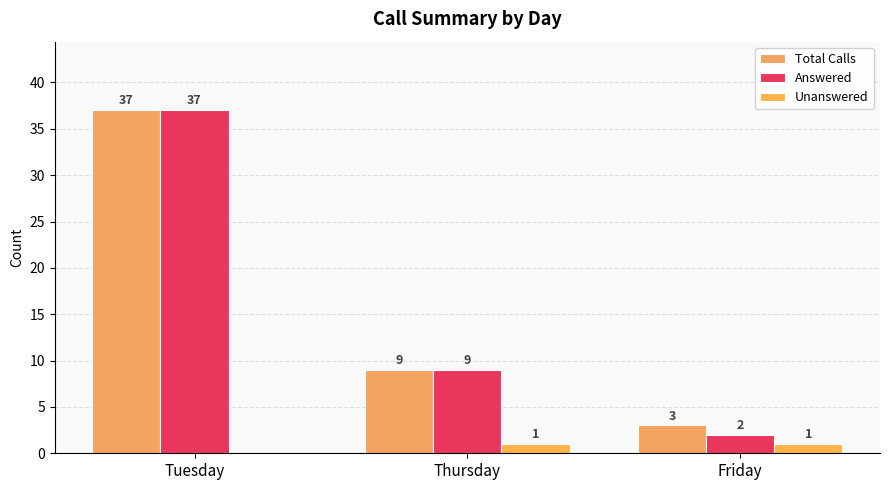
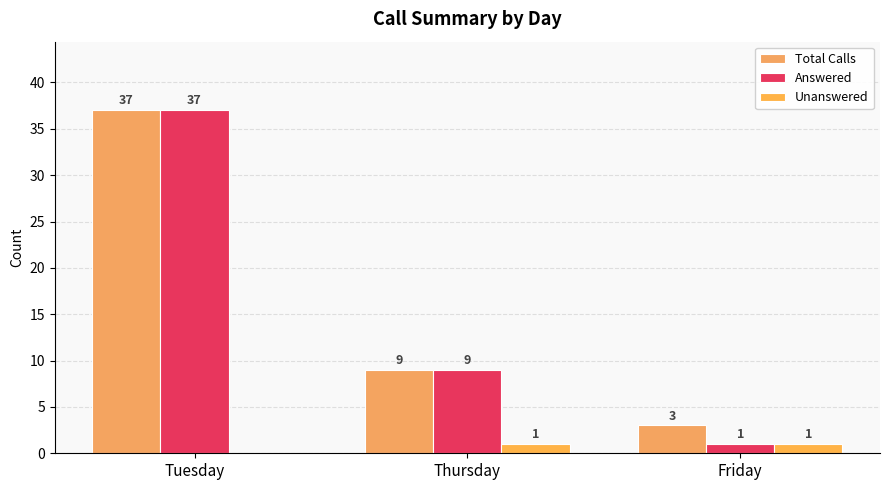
Answered, Friday: 2 -> 1
